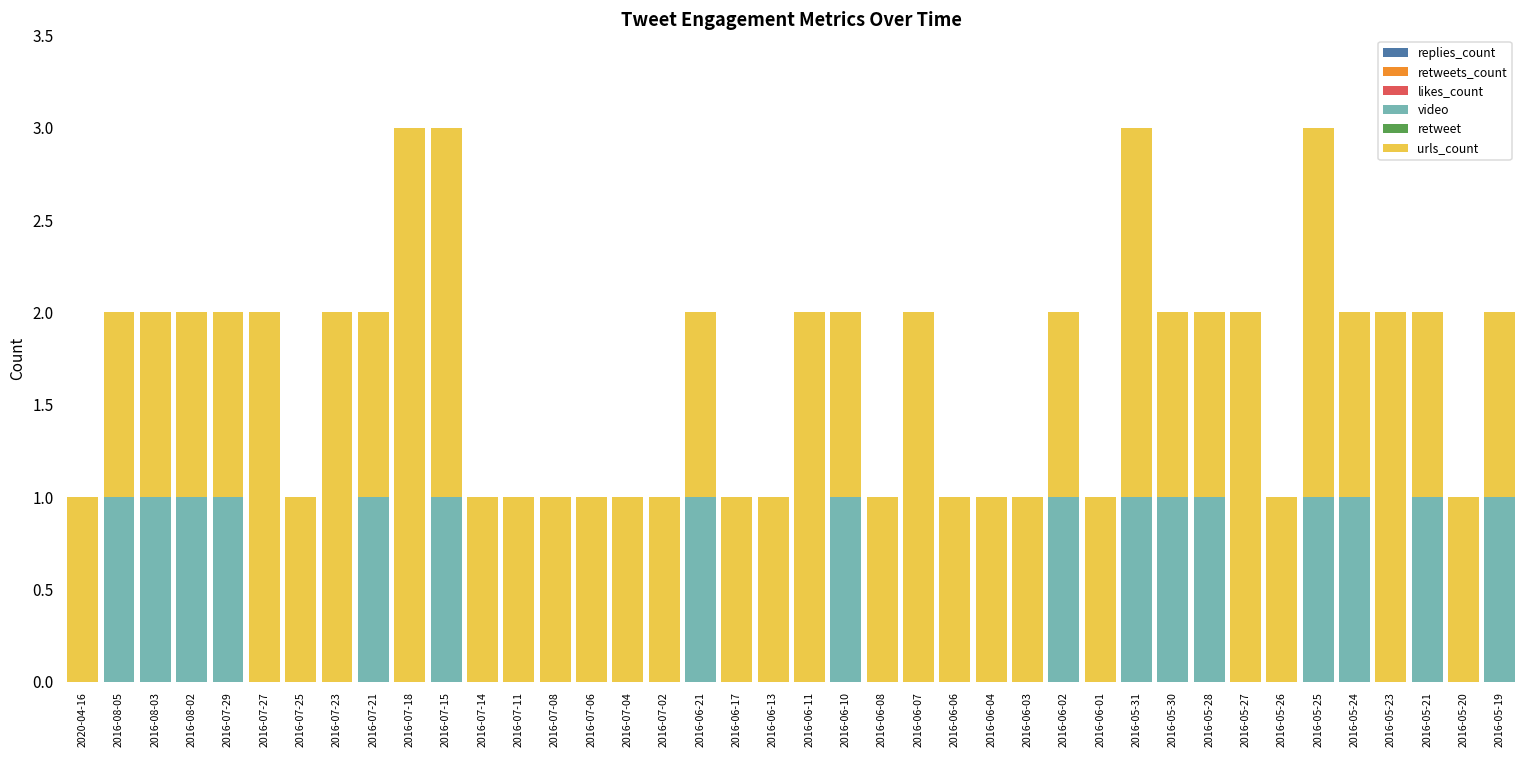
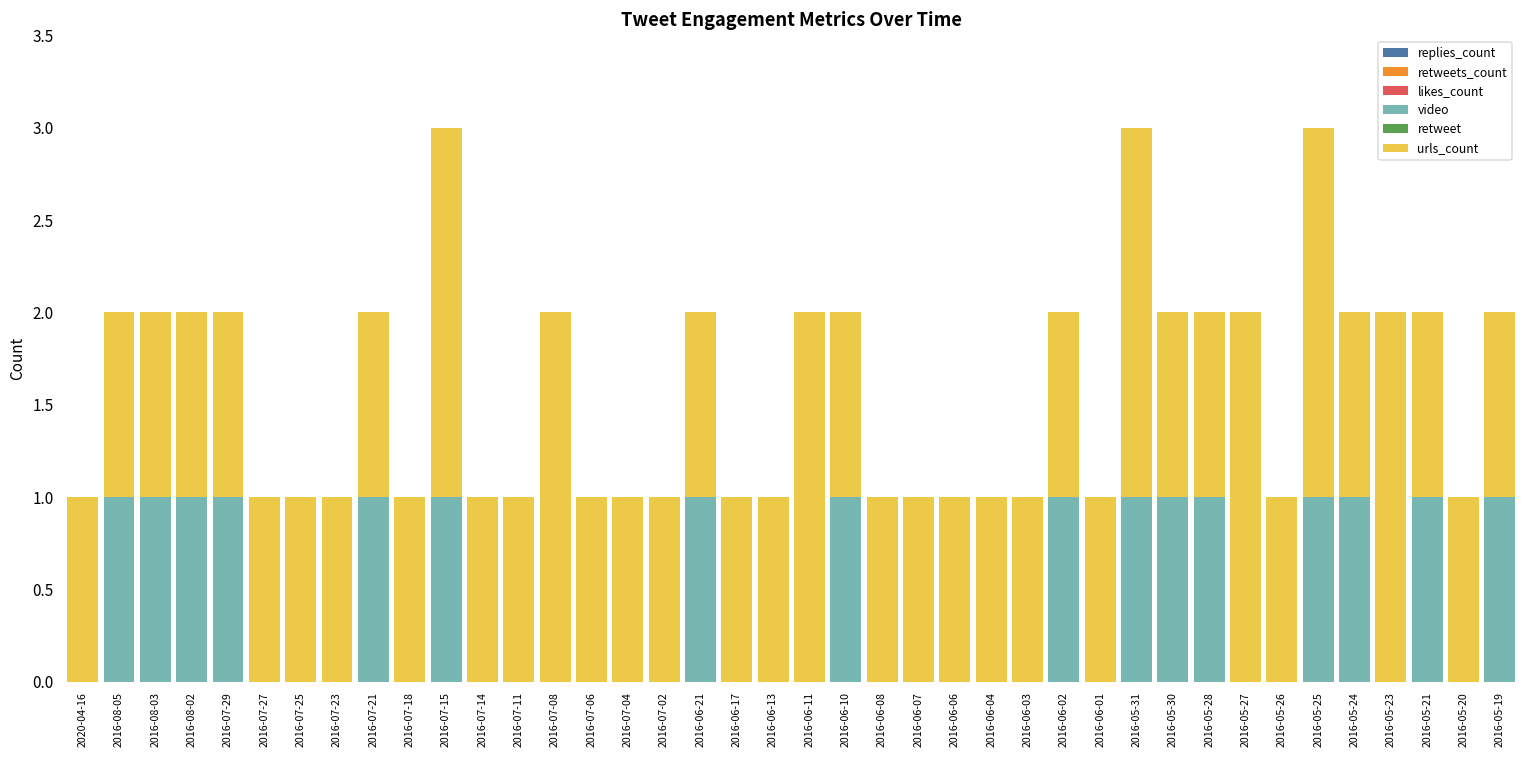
urls_count, 2016-07-27: 2 -> 1
urls_count, 2016-07-23: 2 -> 1
urls_count, 2016-07-18: 3 -> 1
urls_count, 2016-07-08: 1 -> 2
urls_count, 2016-06-07: 2 -> 1
